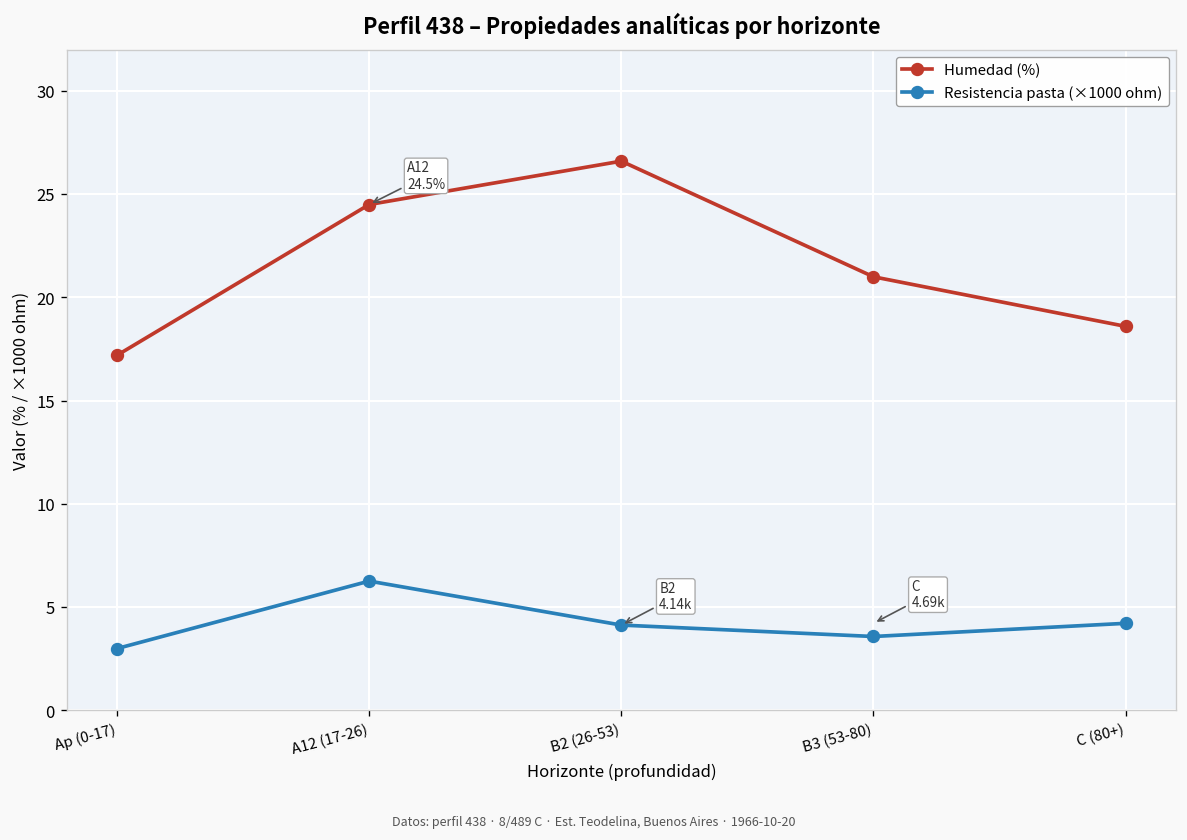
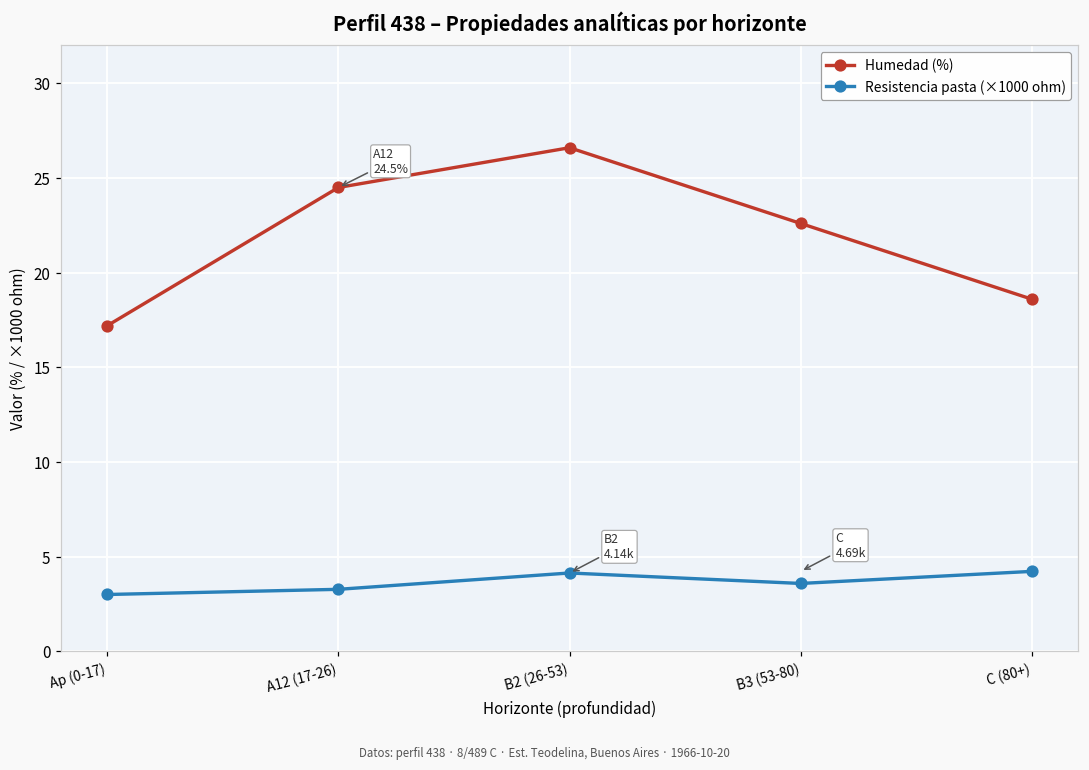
Resistencia pasta (×1000 ohm), A12 (17-26): 6.3 -> 3.3
Humedad (%), B3 (53-80): 21.0 -> 22.6
